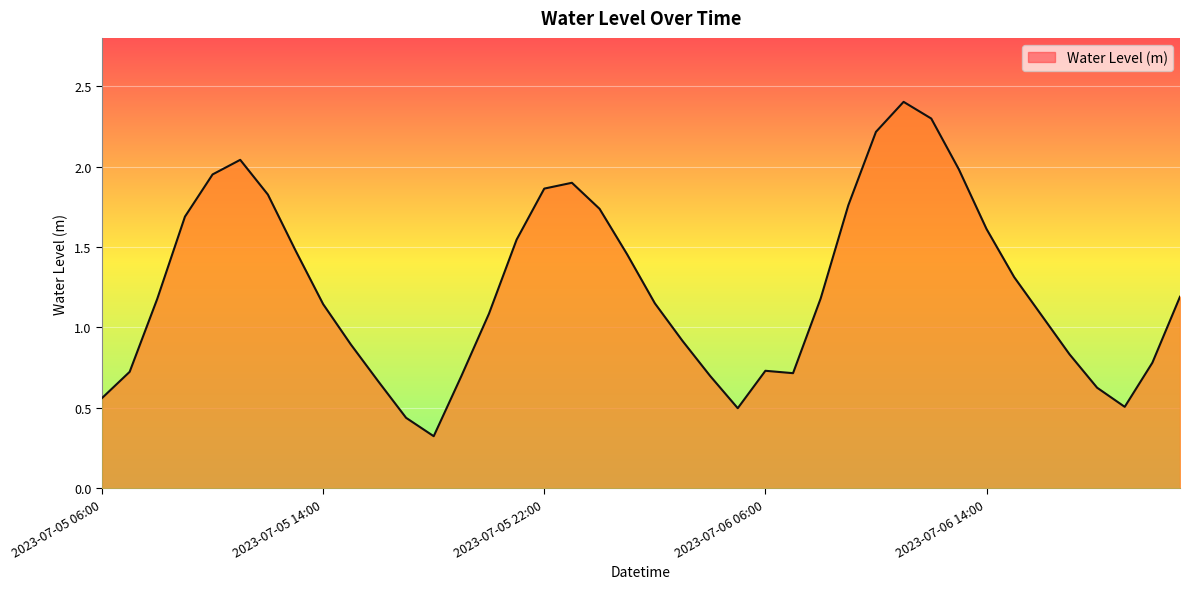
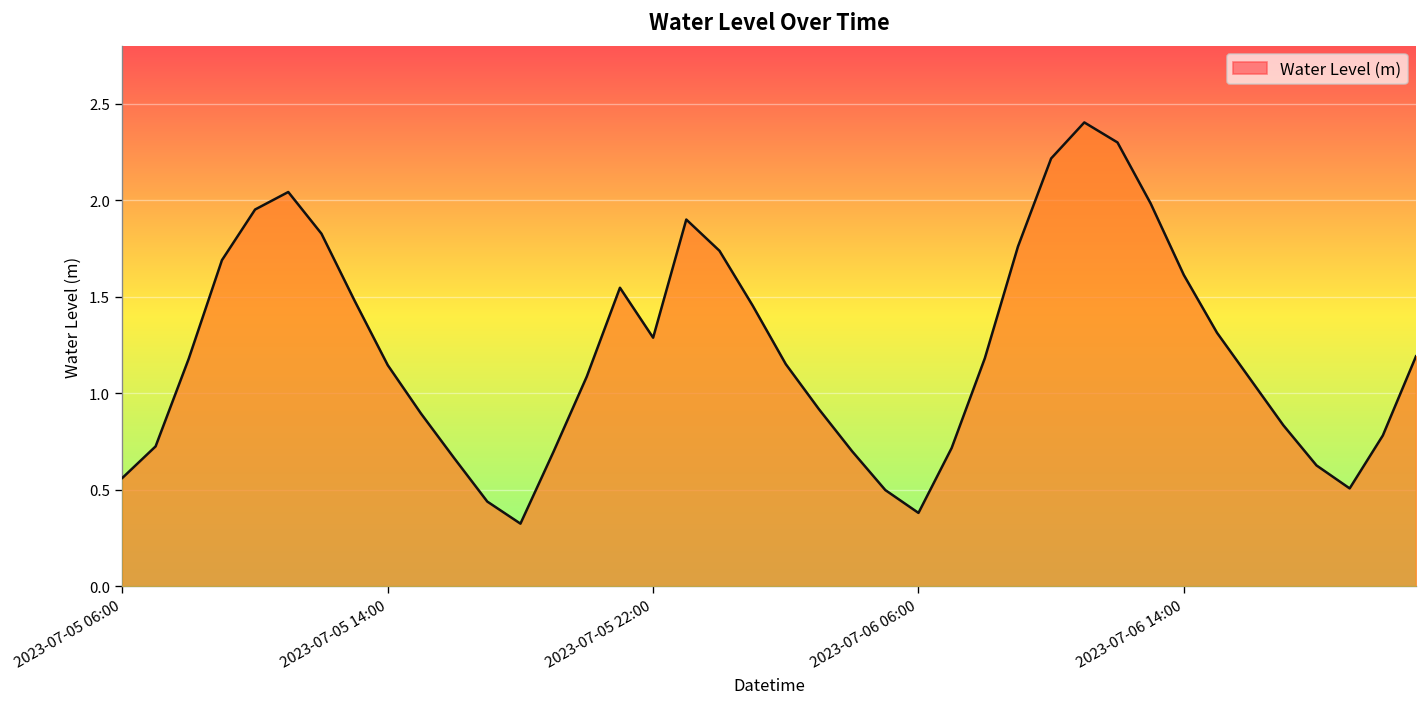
2023-07-05 22:00: 1.86 -> 1.29
2023-07-06 06:00: 0.73 -> 0.38
